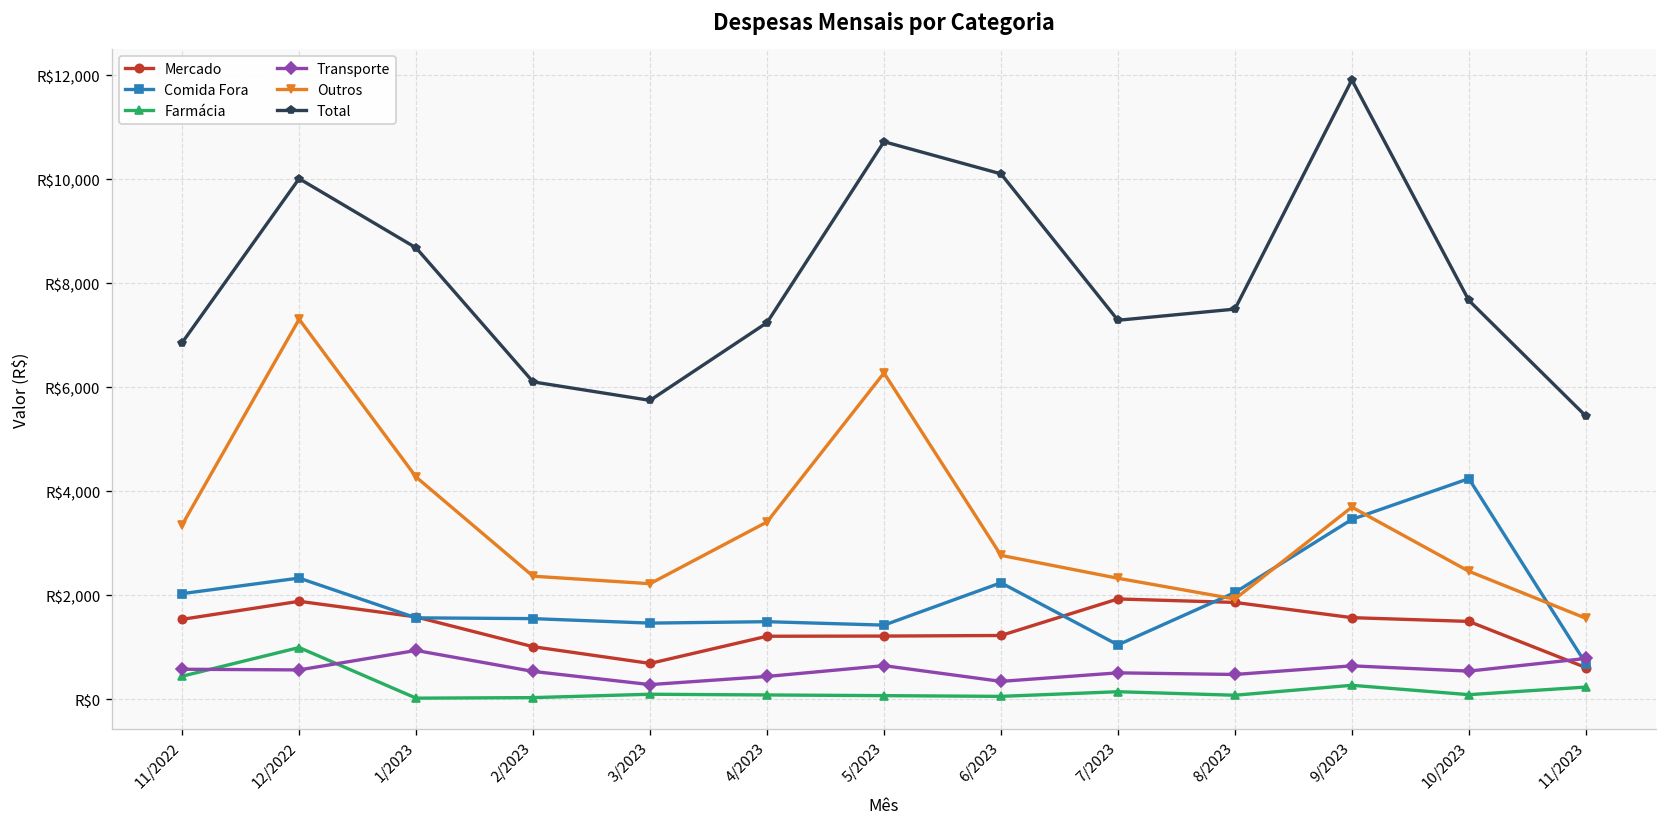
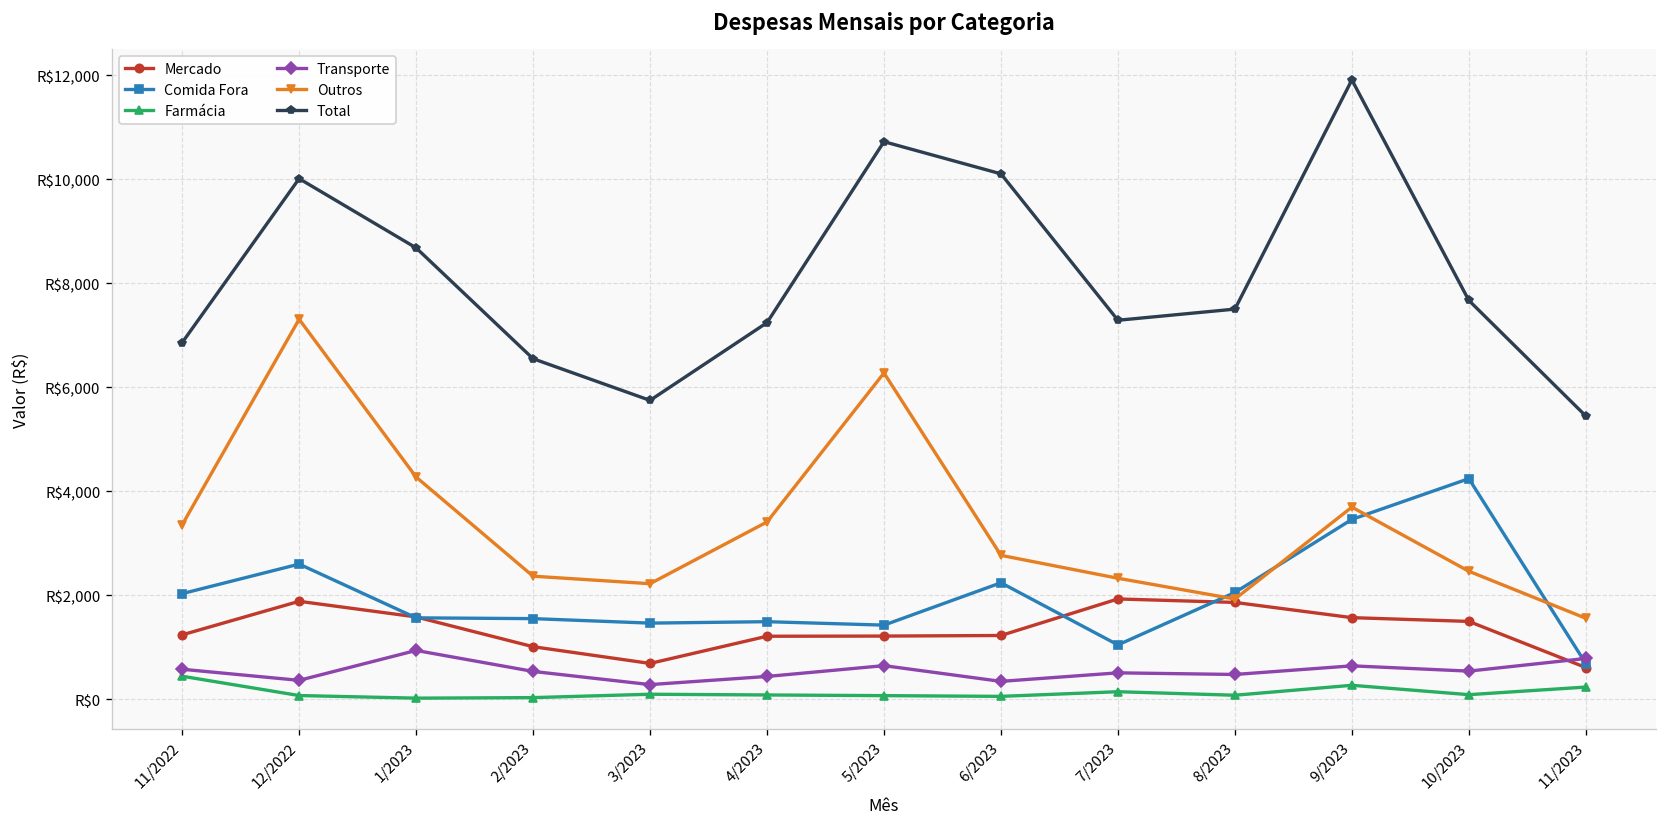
Mercado, 11/2022: R$1,500 -> R$1,200
Comida Fora, 12/2022: R$2,300 -> R$2,600
Farmácia, 12/2022: R$1,000 -> R$100
Transporte, 12/2022: R$600 -> R$400
Total, 2/2023: R$6,100 -> R$6,600
